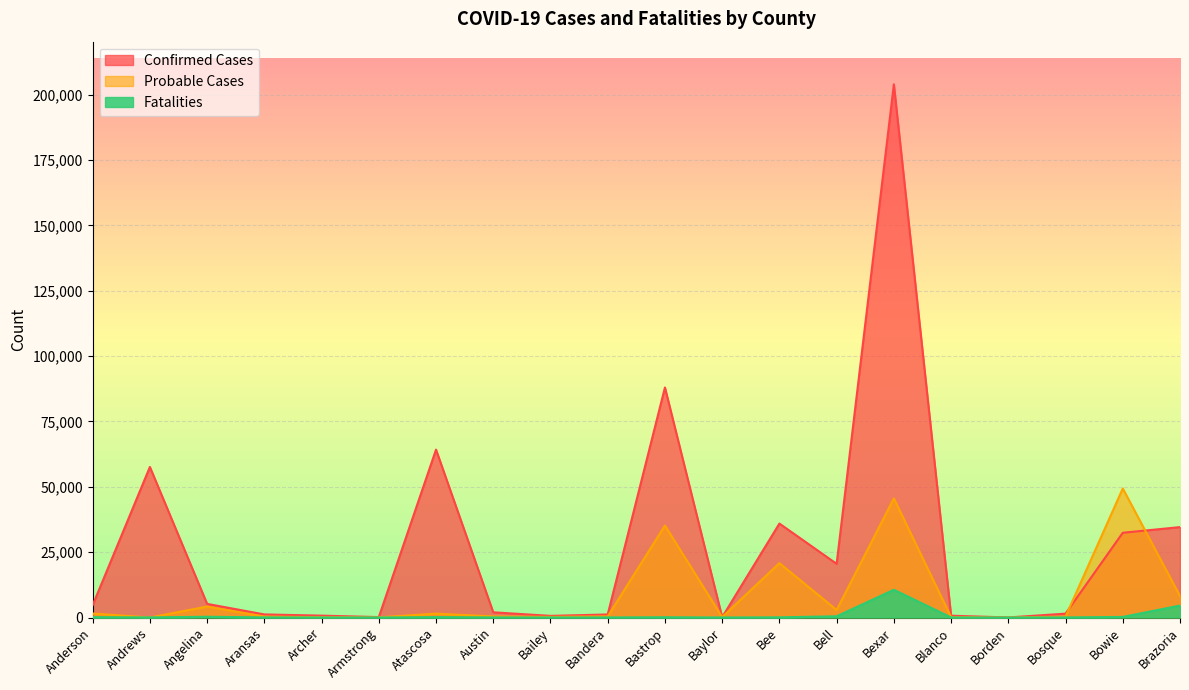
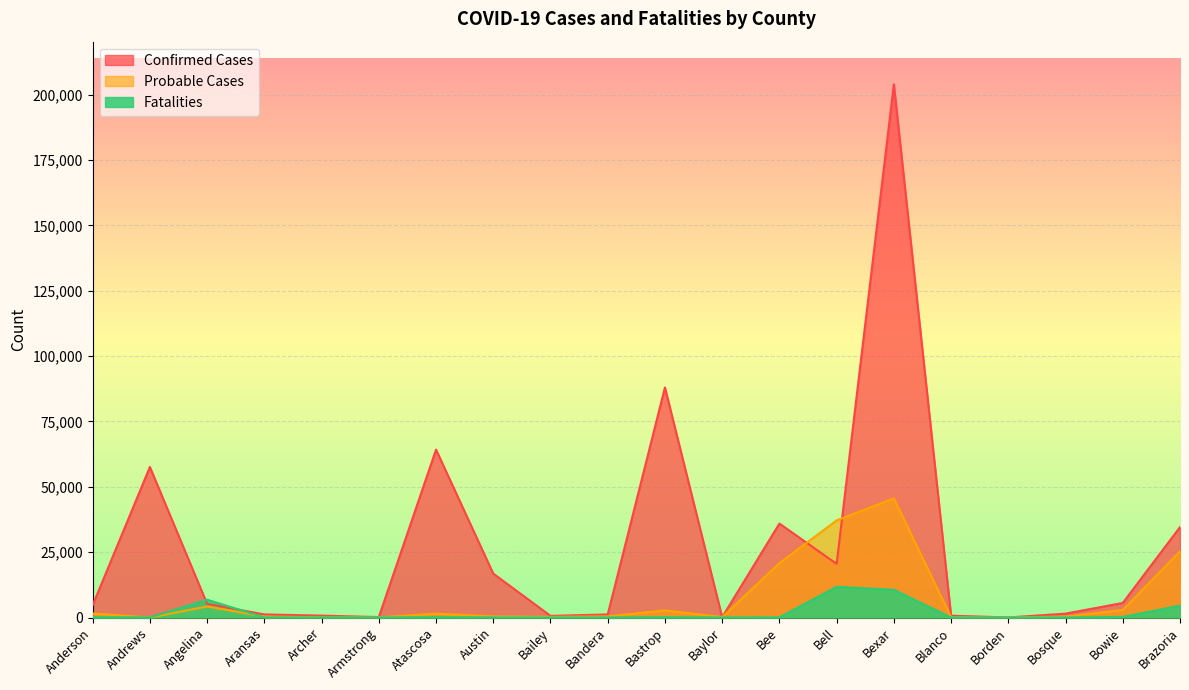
Fatalities, Angelina: 0 -> 7,000
Confirmed Cases, Austin: 2,000 -> 17,000
Probable Cases, Bastrop: 35,000 -> 3,000
Probable Cases, Bell: 3,000 -> 37,000
Fatalities, Bell: 0 -> 12,000
Confirmed Cases, Bowie: 32,000 -> 6,000
Probable Cases, Bowie: 49,000 -> 3,000
Probable Cases, Brazoria: 8,000 -> 25,000
